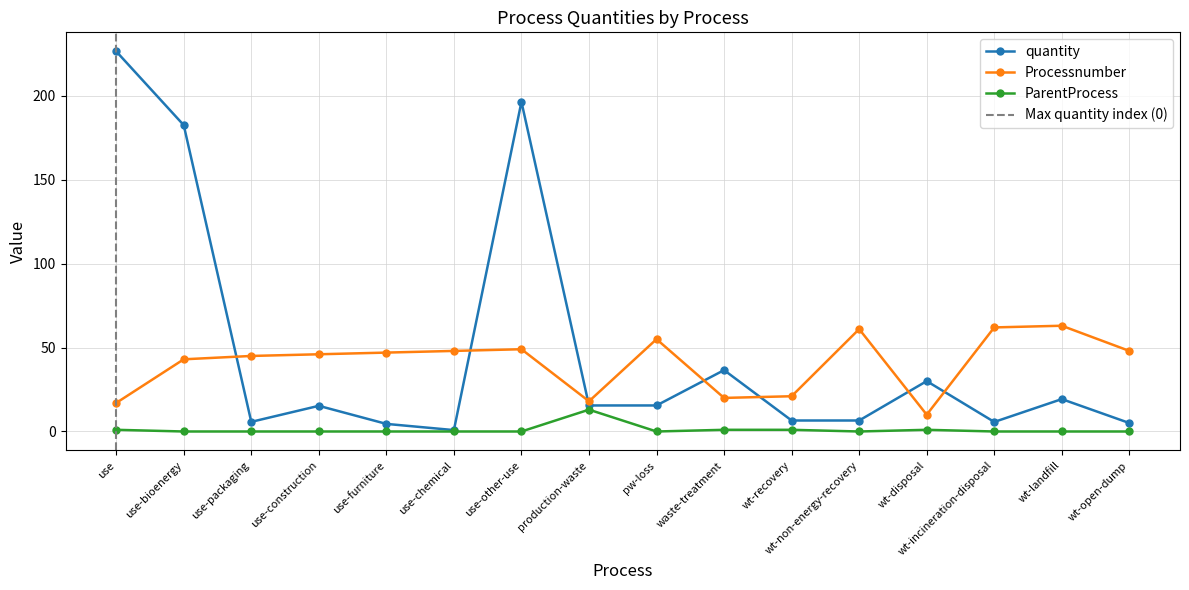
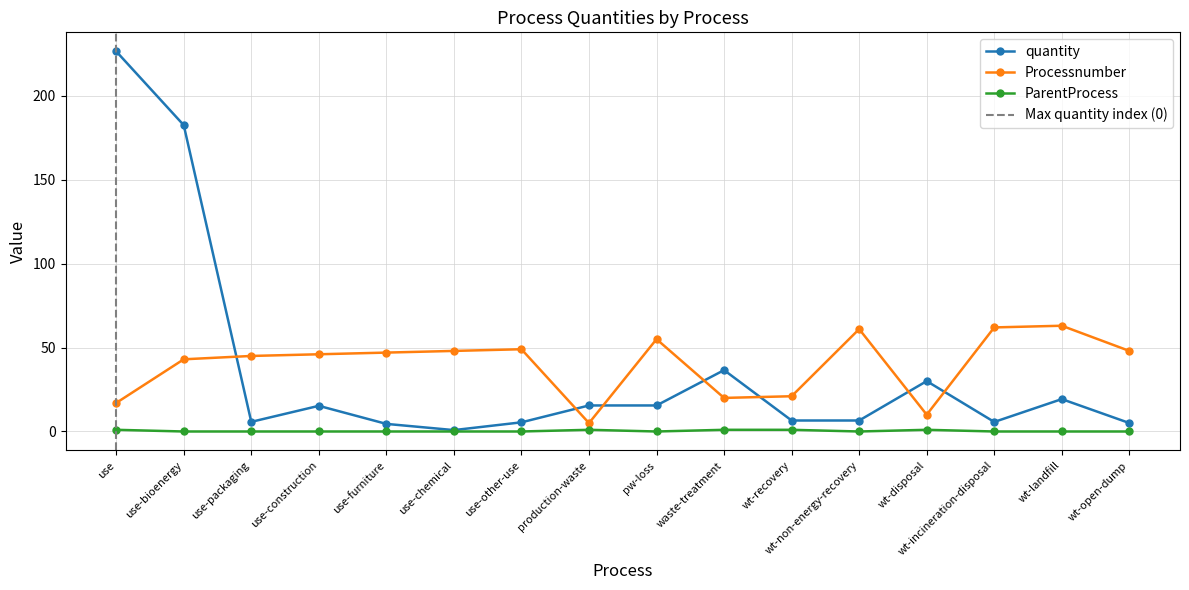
quantity, use-other-use: 196 -> 5
Processnumber, production-waste: 18 -> 5
ParentProcess, production-waste: 13 -> 1
